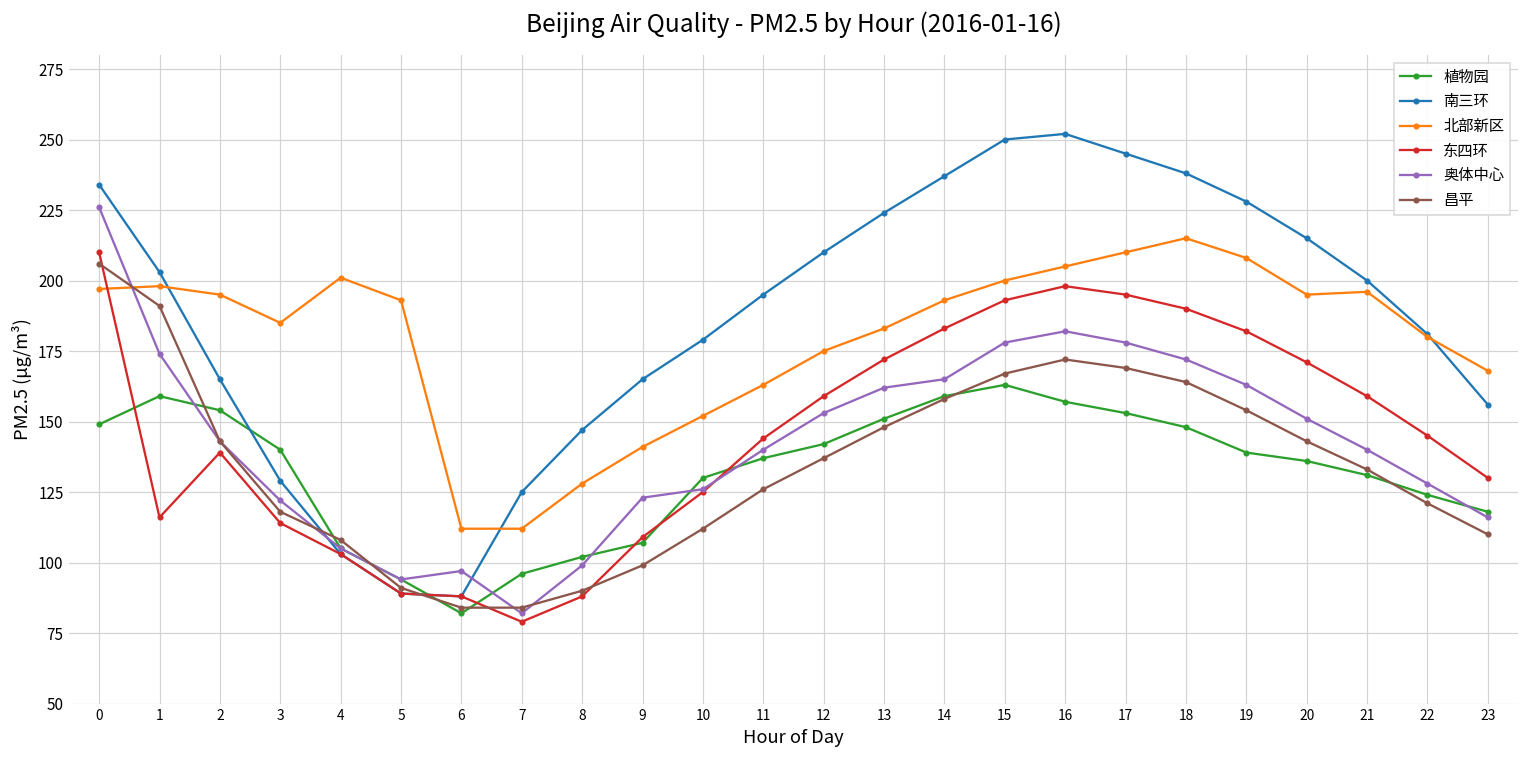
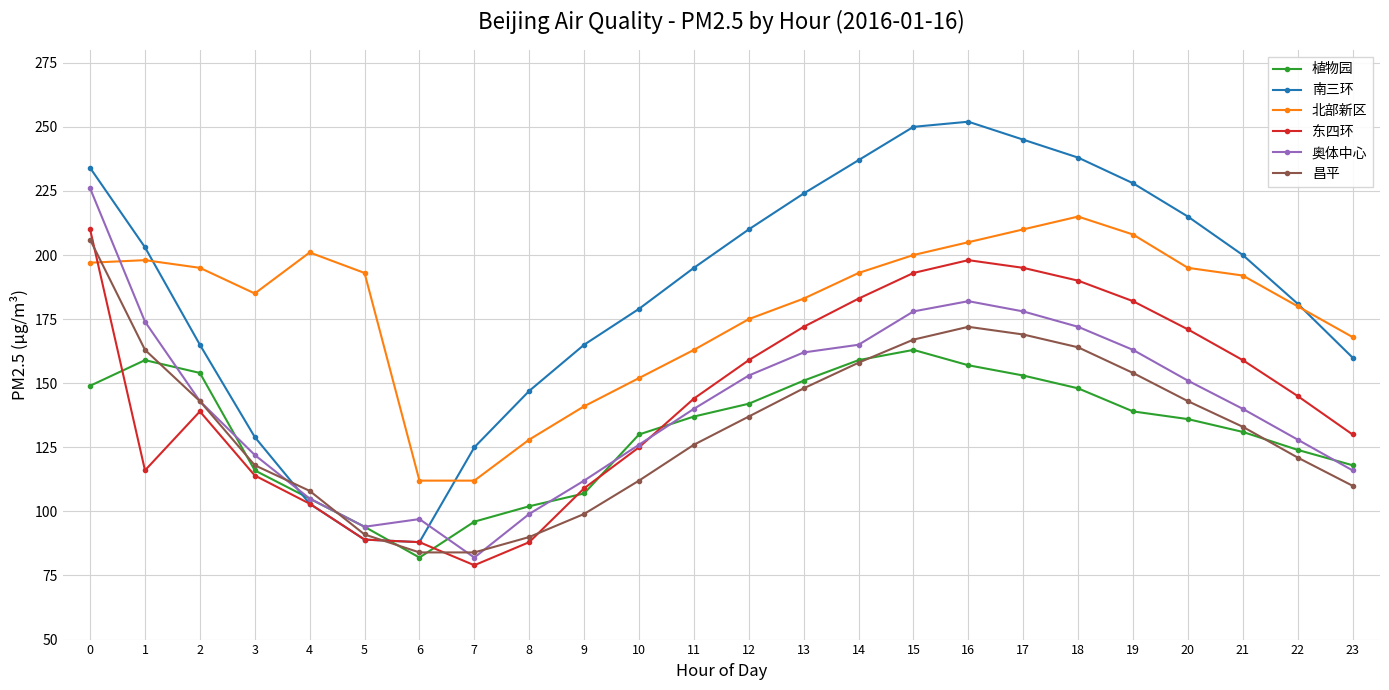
昌平, 1: 191 -> 163
植物园, 3: 140 -> 116
奥体中心, 9: 123 -> 112
北部新区, 21: 196 -> 192
南三环, 23: 156 -> 160
